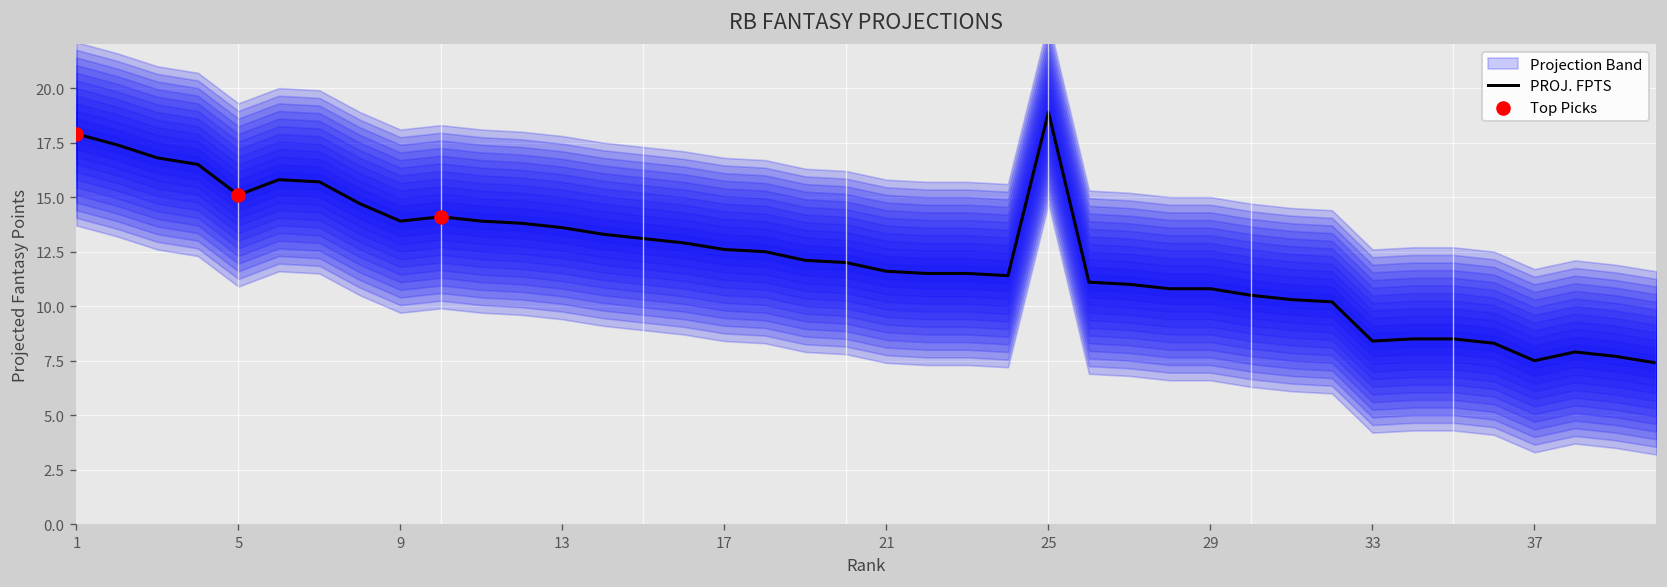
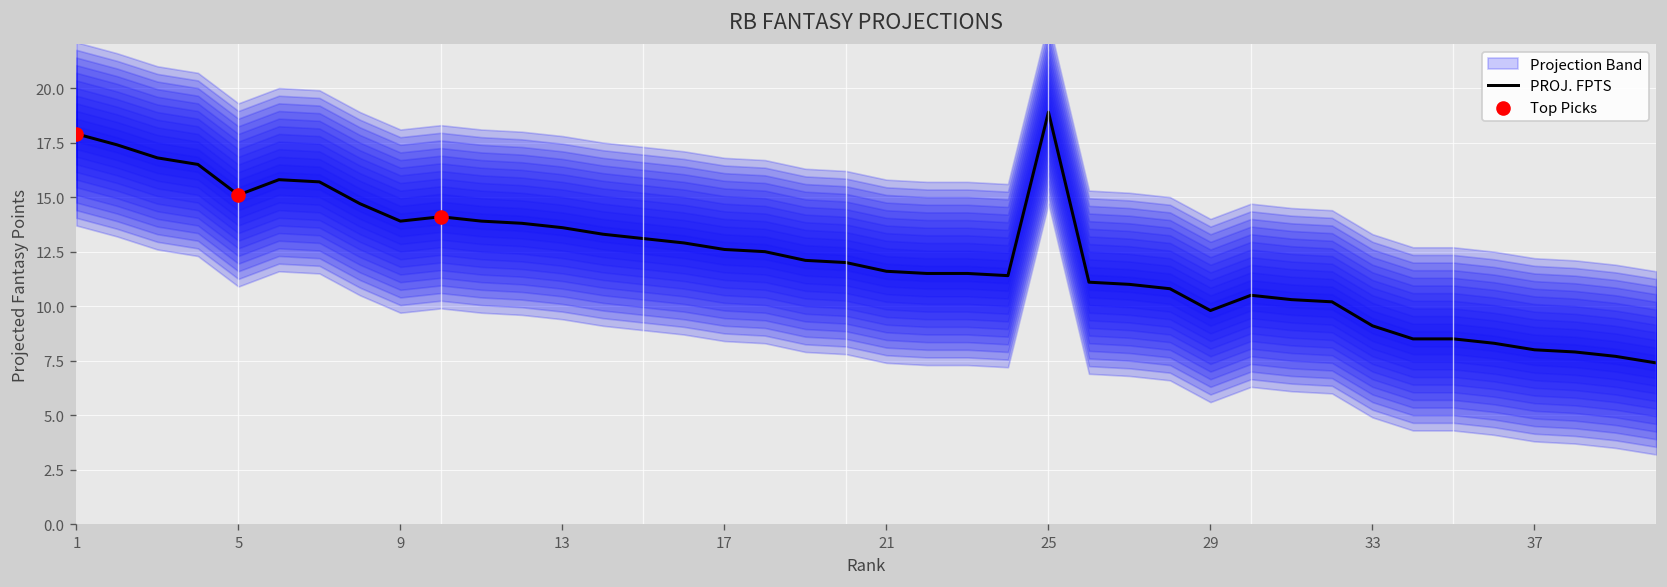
PROJ. FPTS, 29: 10.8 -> 9.8
PROJ. FPTS, 33: 8.4 -> 9.1
PROJ. FPTS, 37: 7.5 -> 8.0
